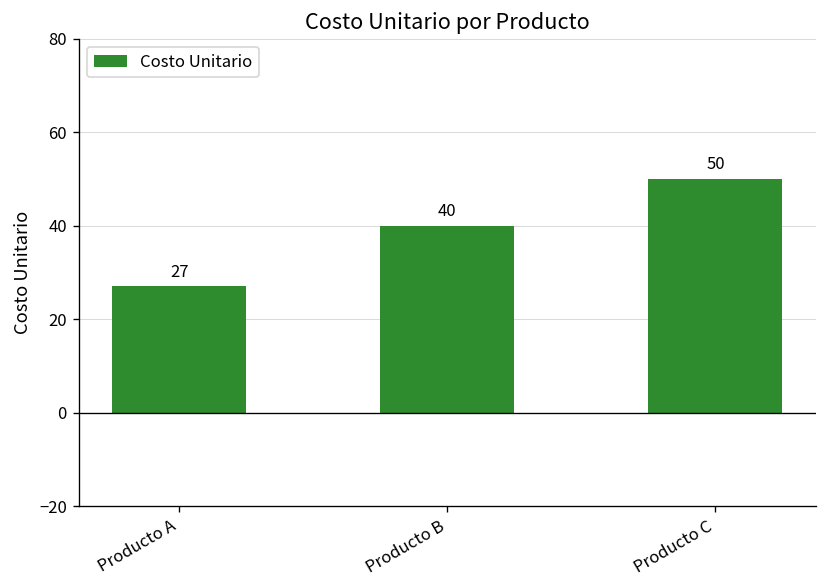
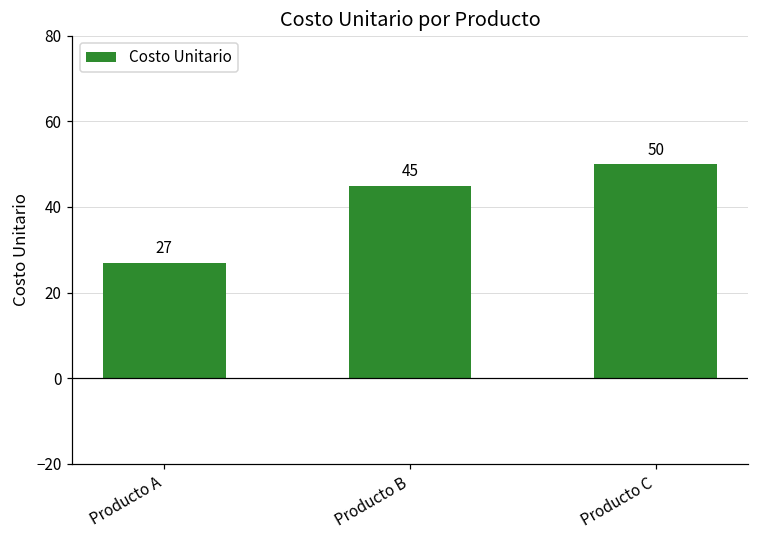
Producto B: 40 -> 45
